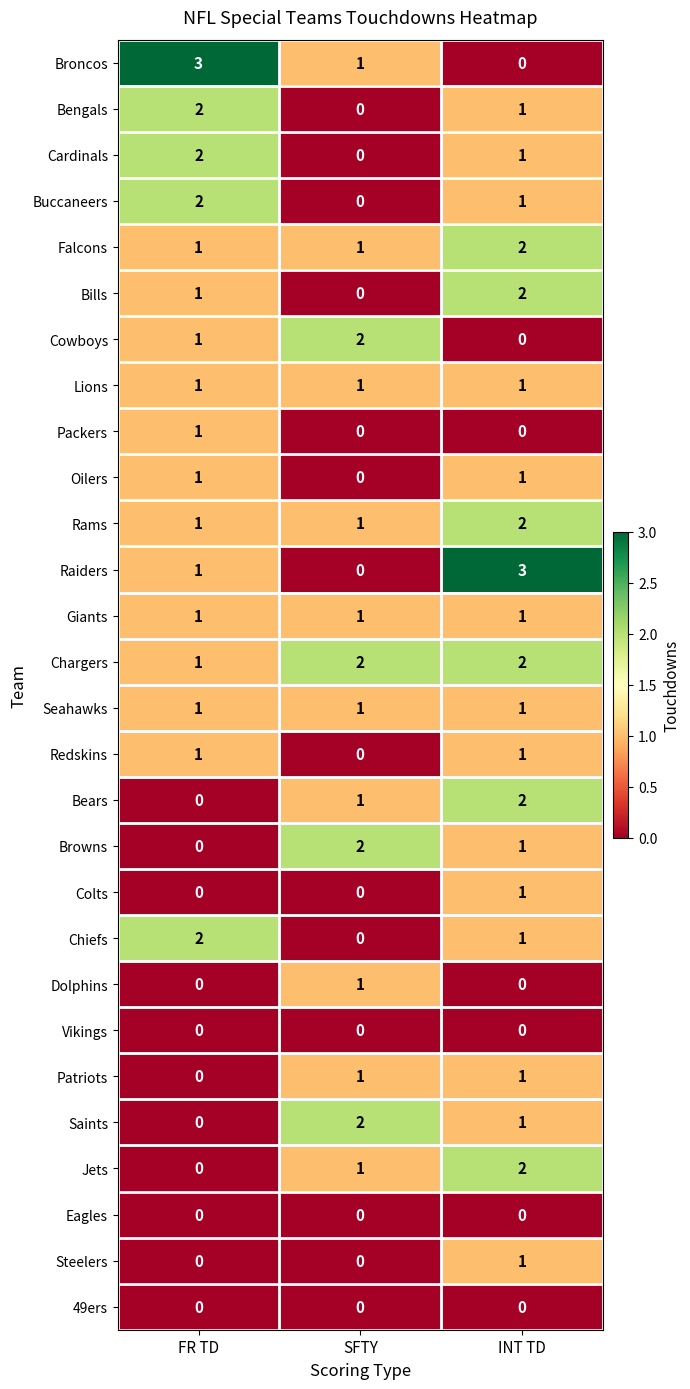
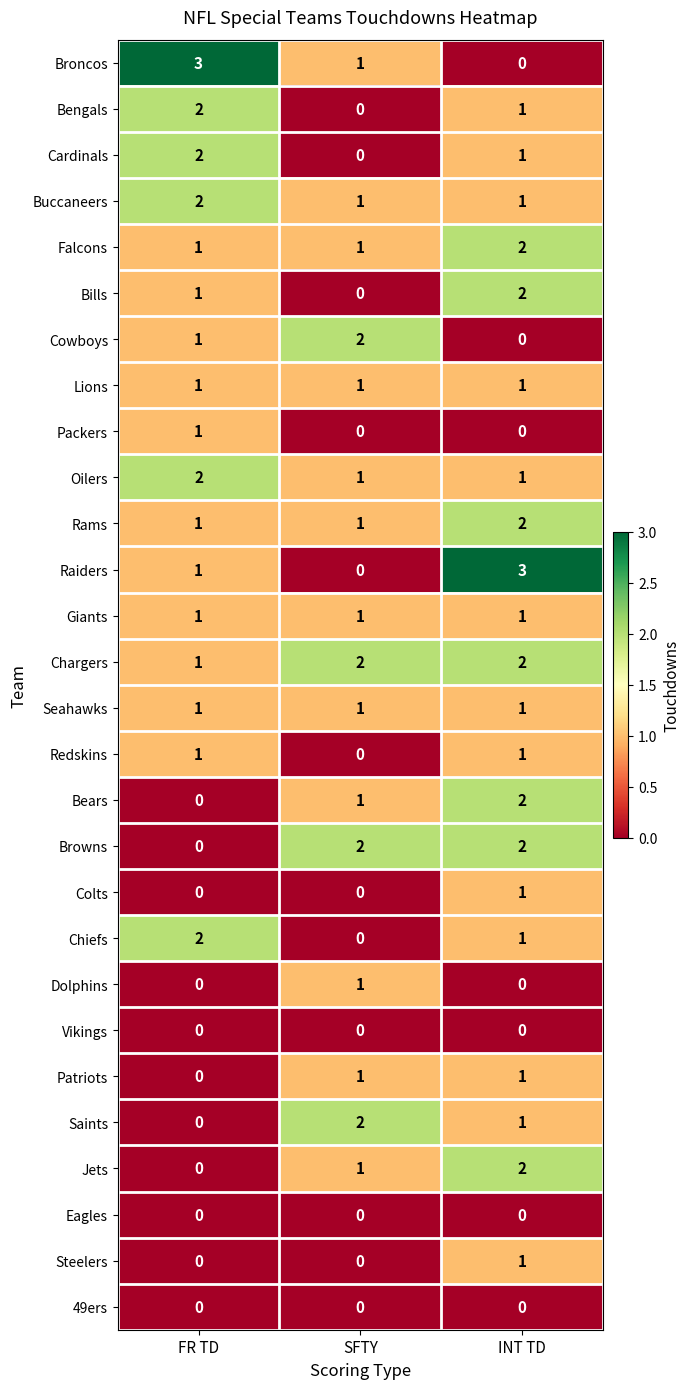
Buccaneers, SFTY: 0 -> 1
Oilers, FR TD: 1 -> 2
Oilers, SFTY: 0 -> 1
Browns, INT TD: 1 -> 2
